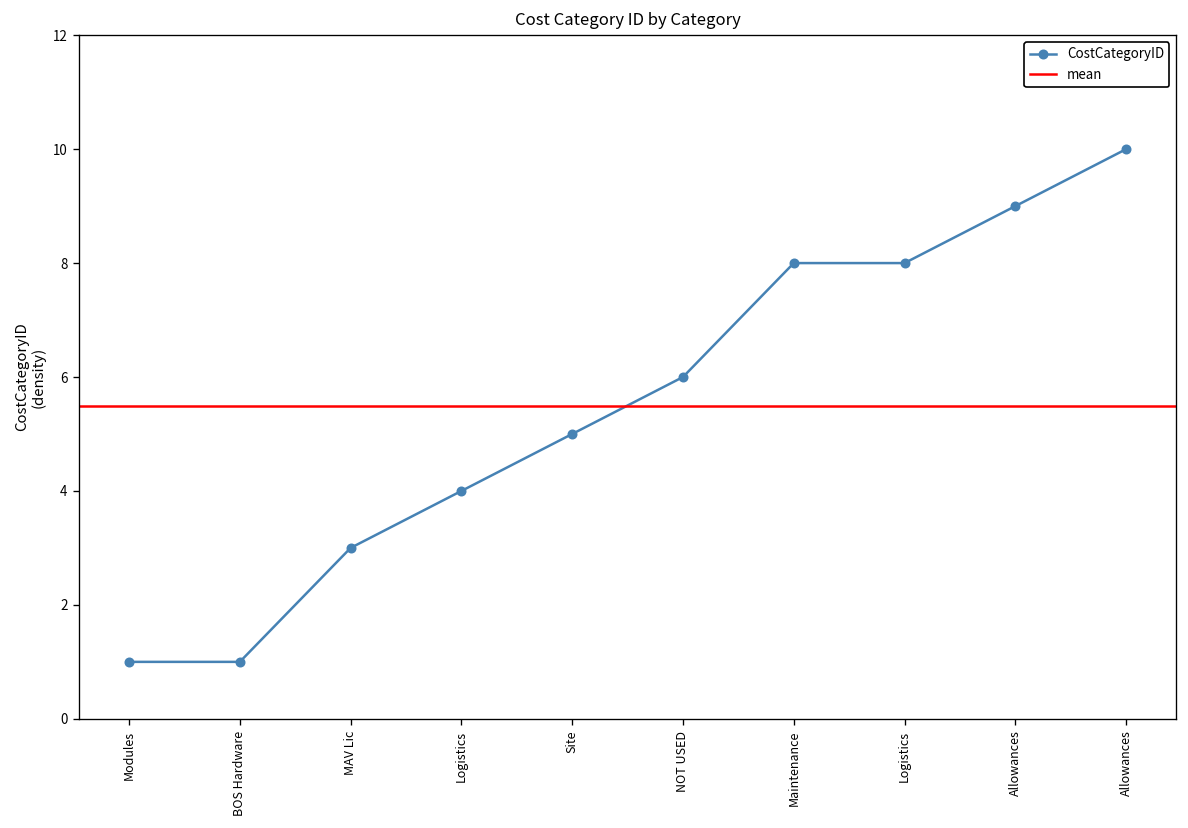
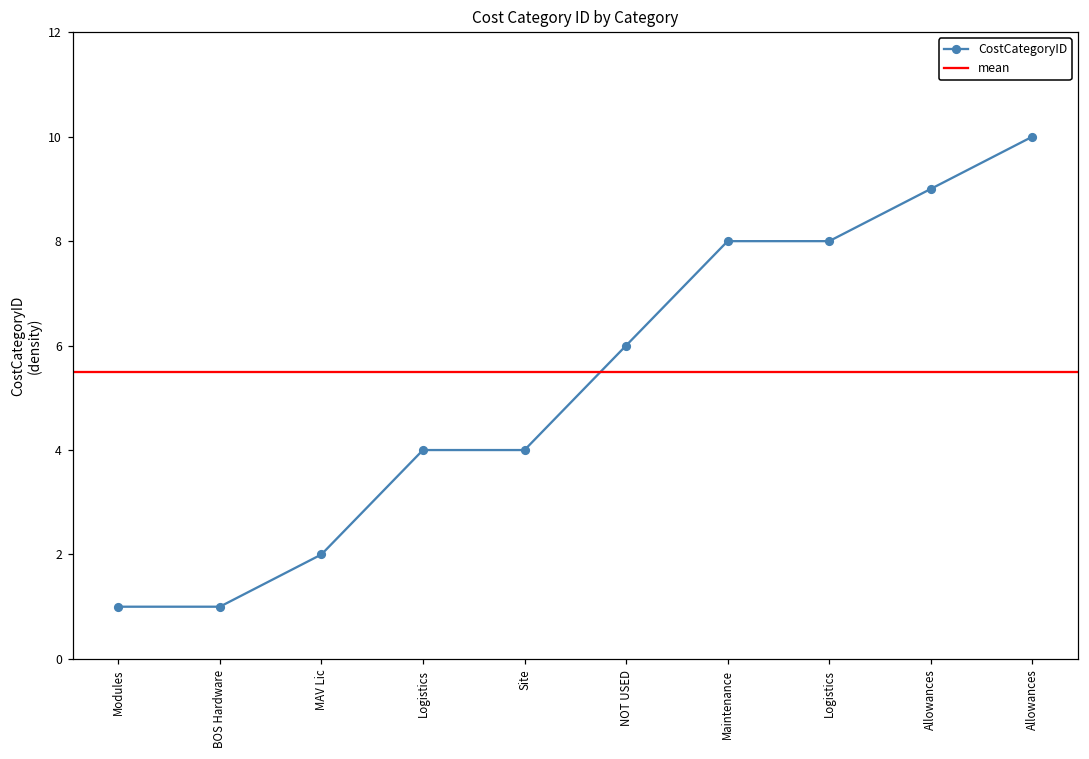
MAV Lic: 3 -> 2
Site: 5 -> 4
